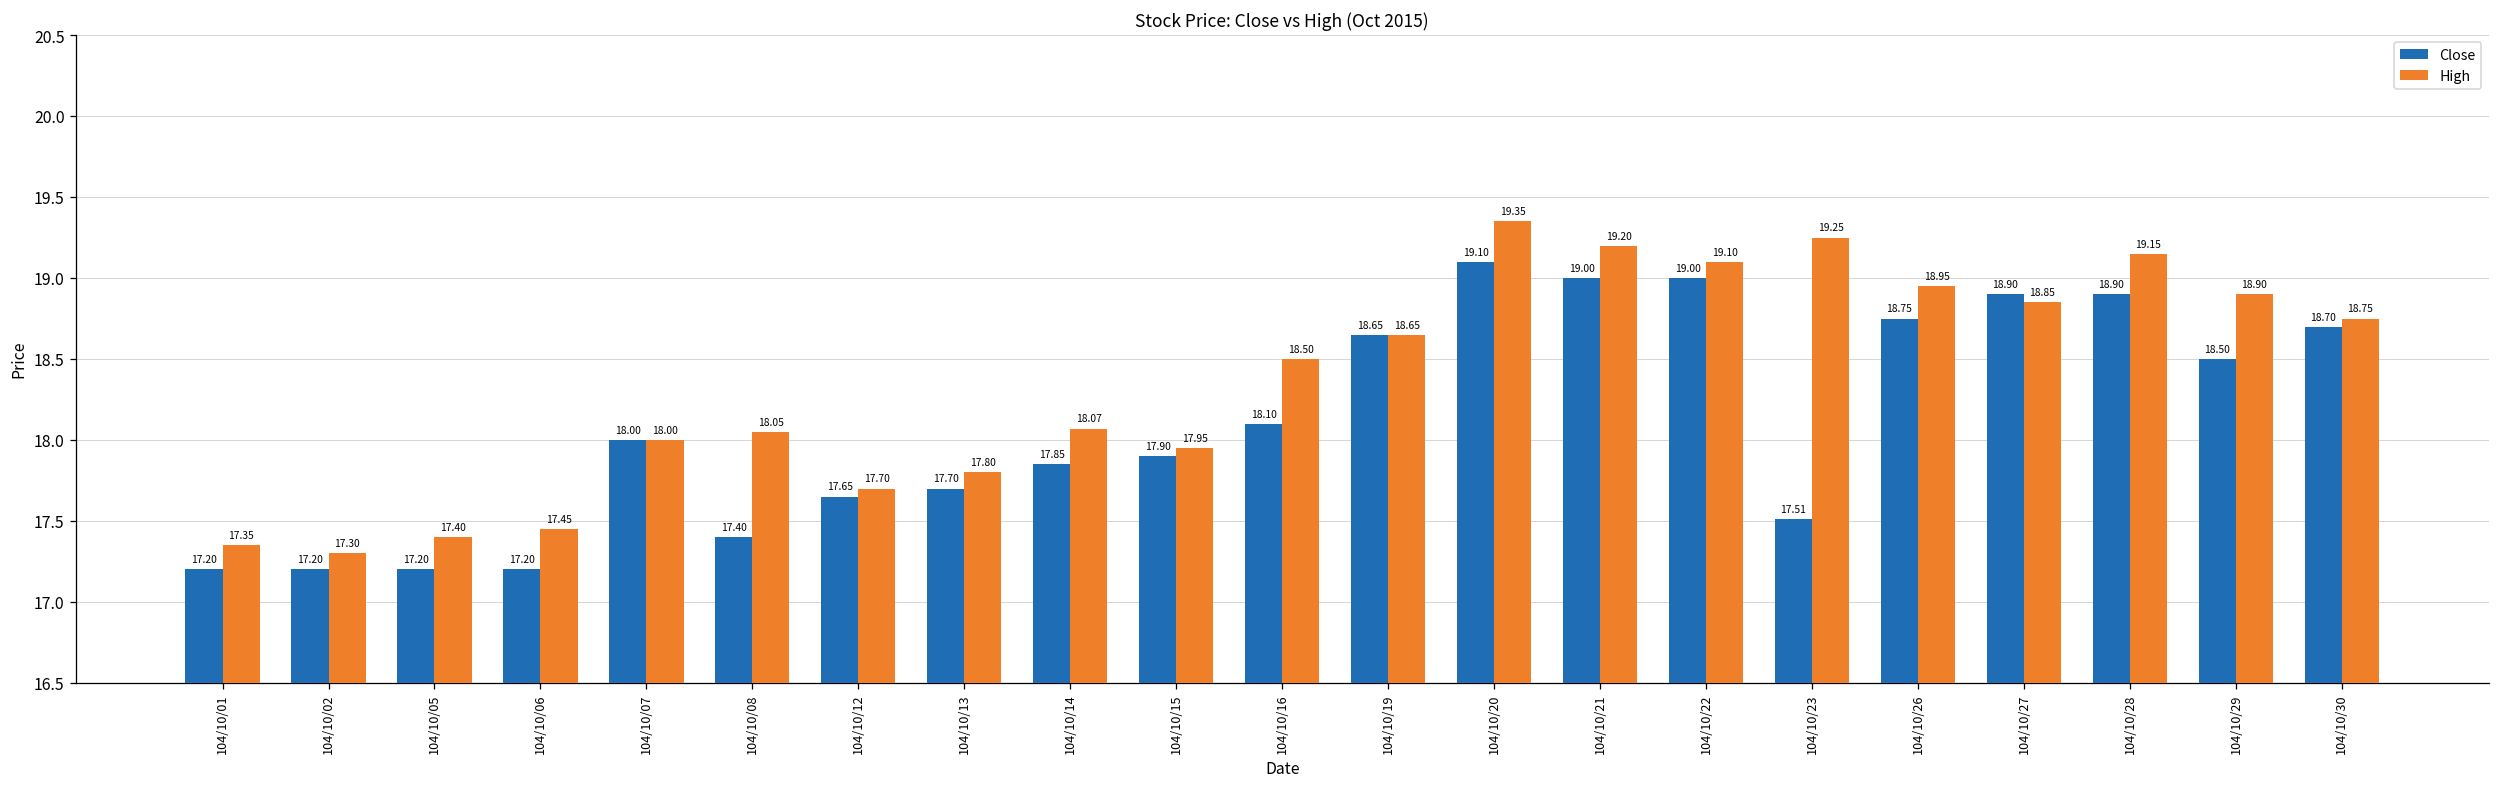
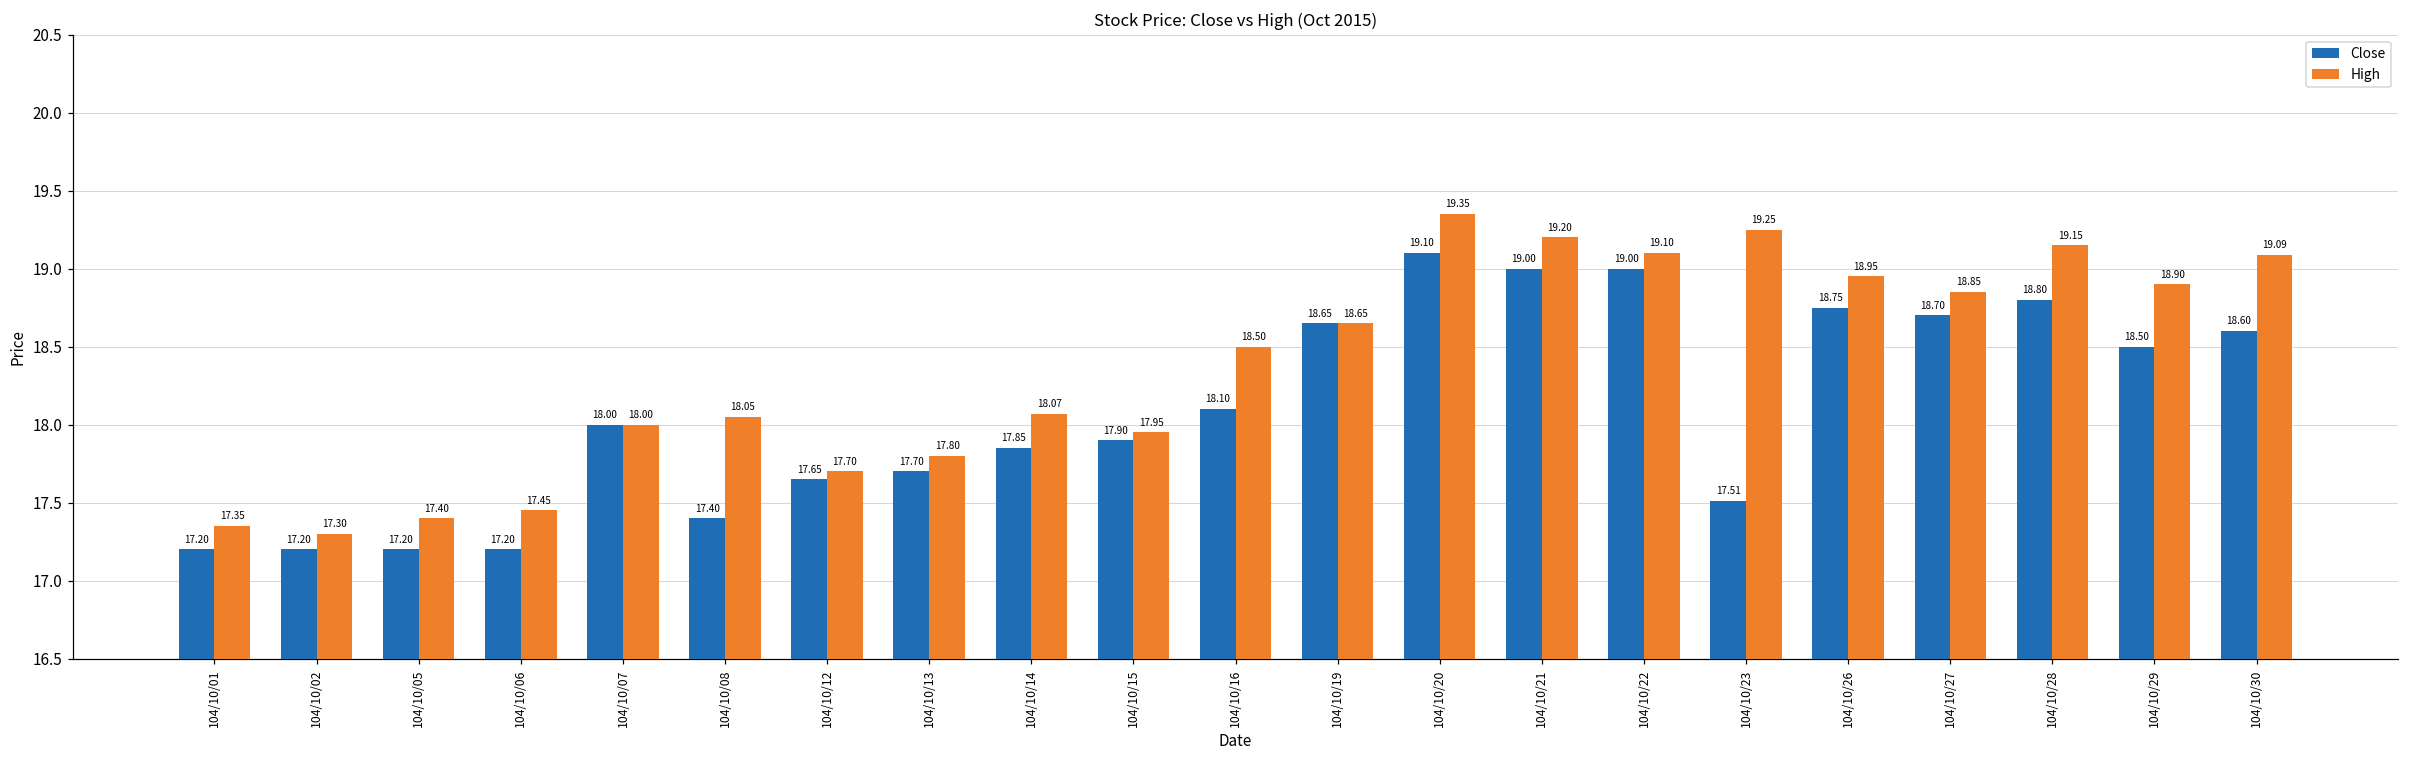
Close, 104/10/27: 18.90 -> 18.70
Close, 104/10/28: 18.90 -> 18.80
Close, 104/10/30: 18.70 -> 18.60
High, 104/10/30: 18.75 -> 19.09
